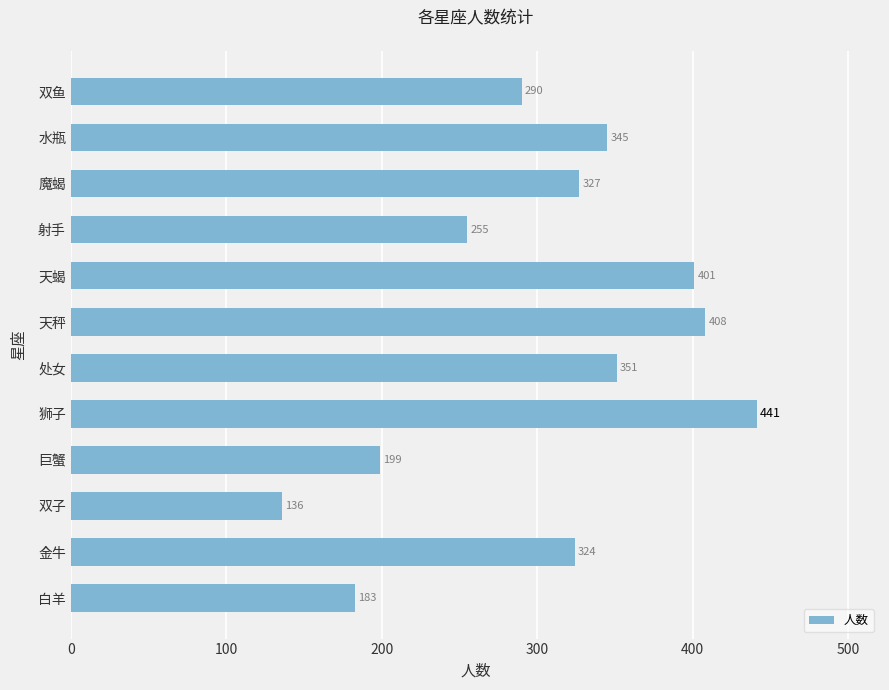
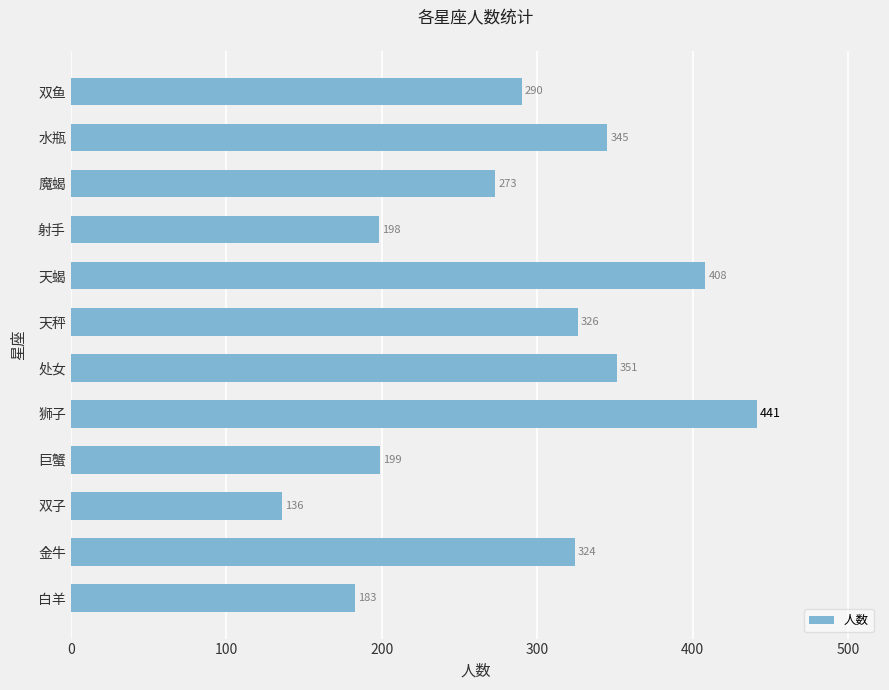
魔蝎: 327 -> 273
射手: 255 -> 198
天蝎: 401 -> 408
天秤: 408 -> 326
